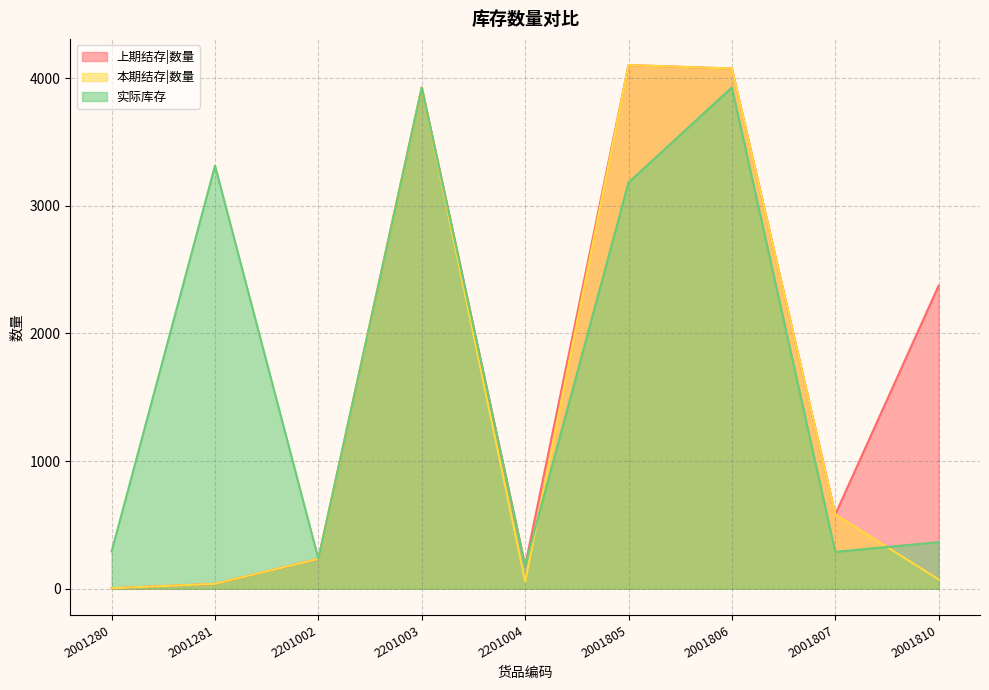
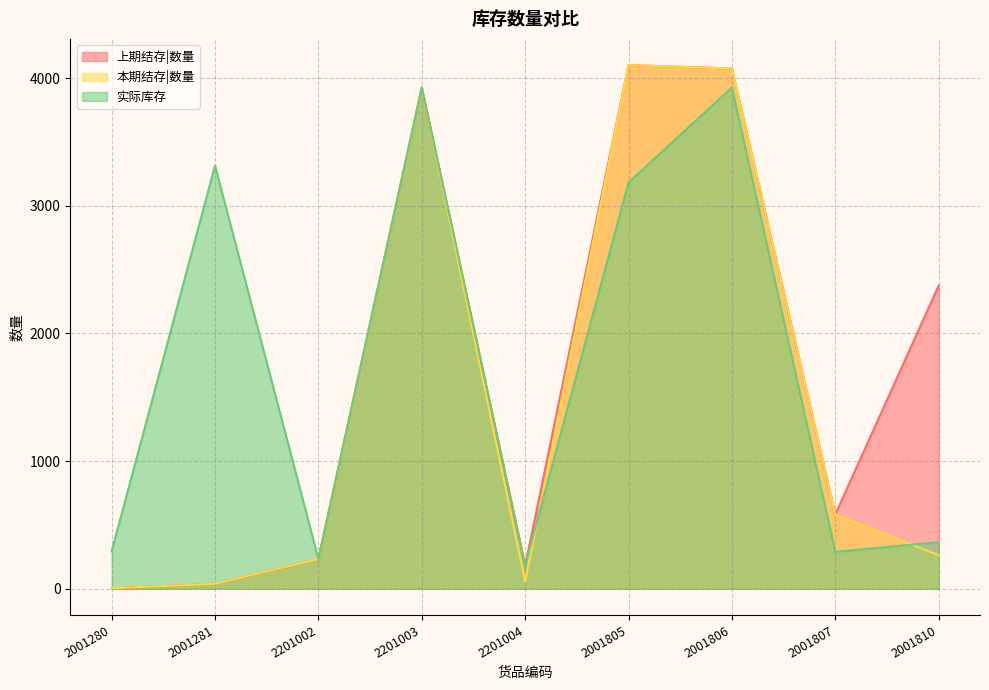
本期结存|数量, 2001810: 70 -> 260
